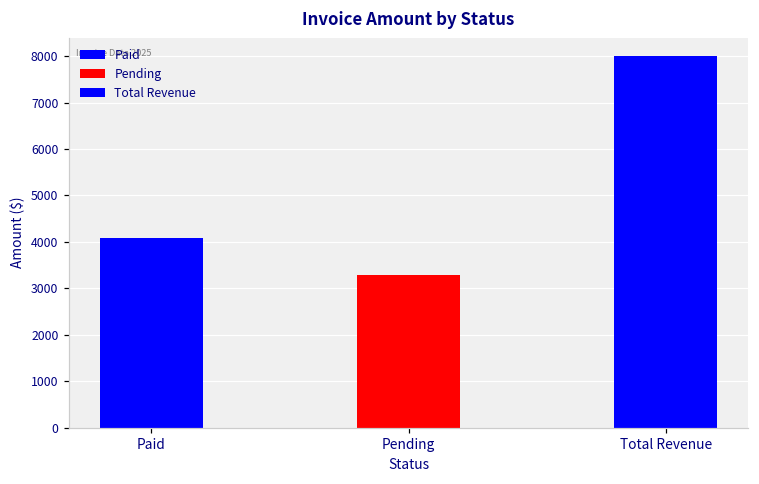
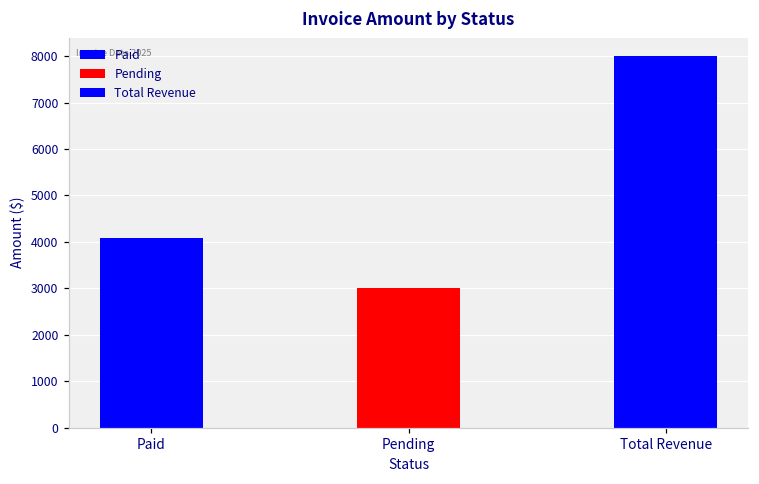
Pending: 3300 -> 3000
